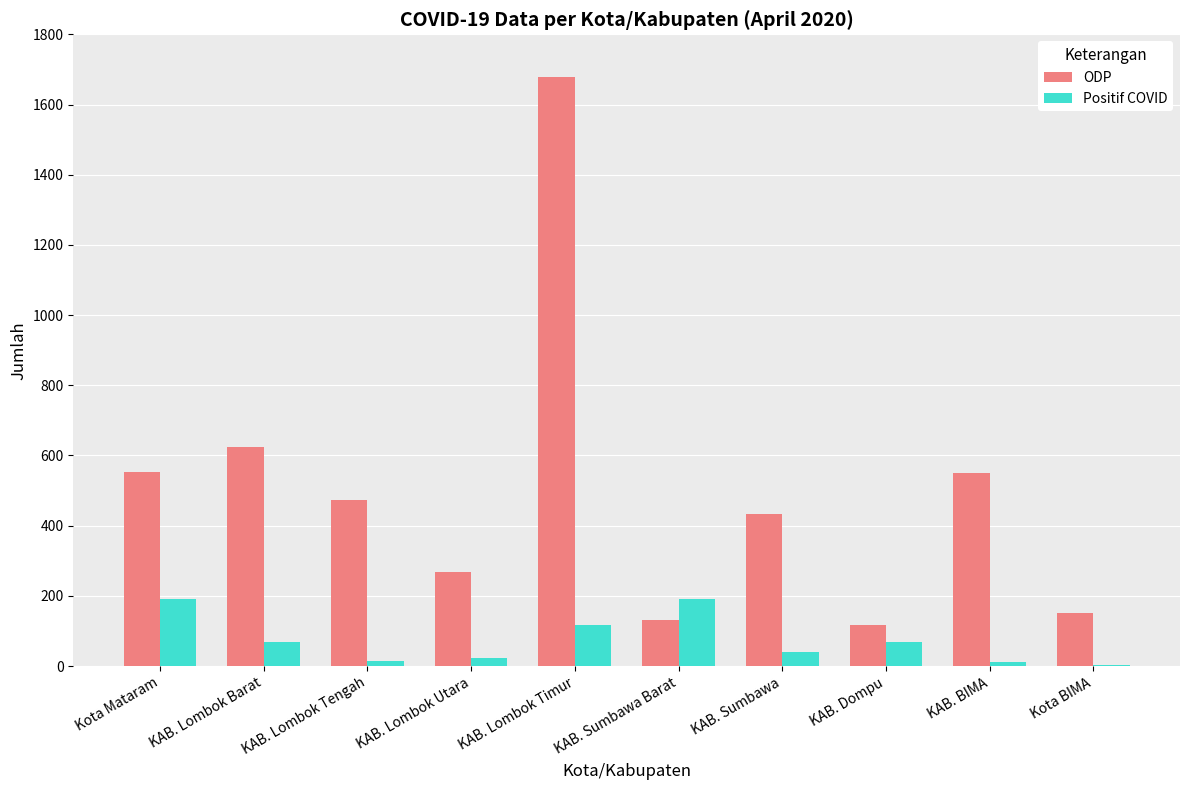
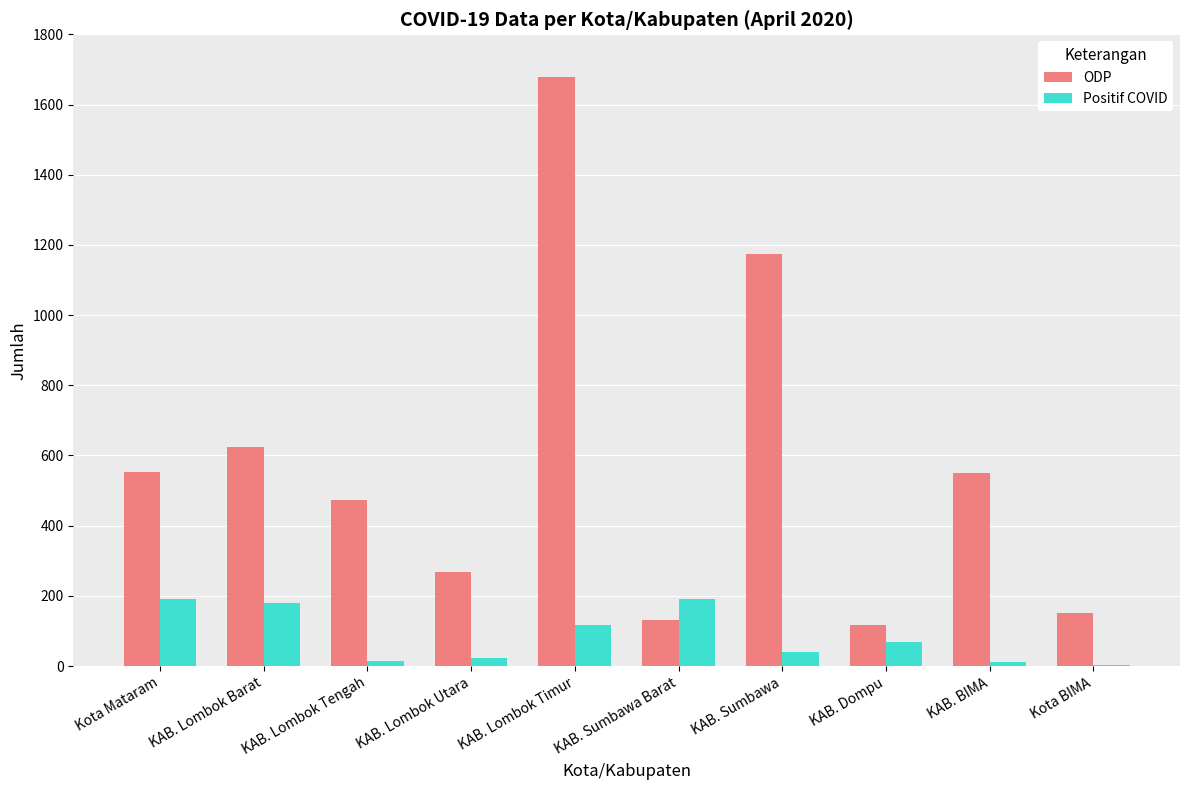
Positif COVID, KAB. Lombok Barat: 70 -> 180
ODP, KAB. Sumbawa: 430 -> 1170
